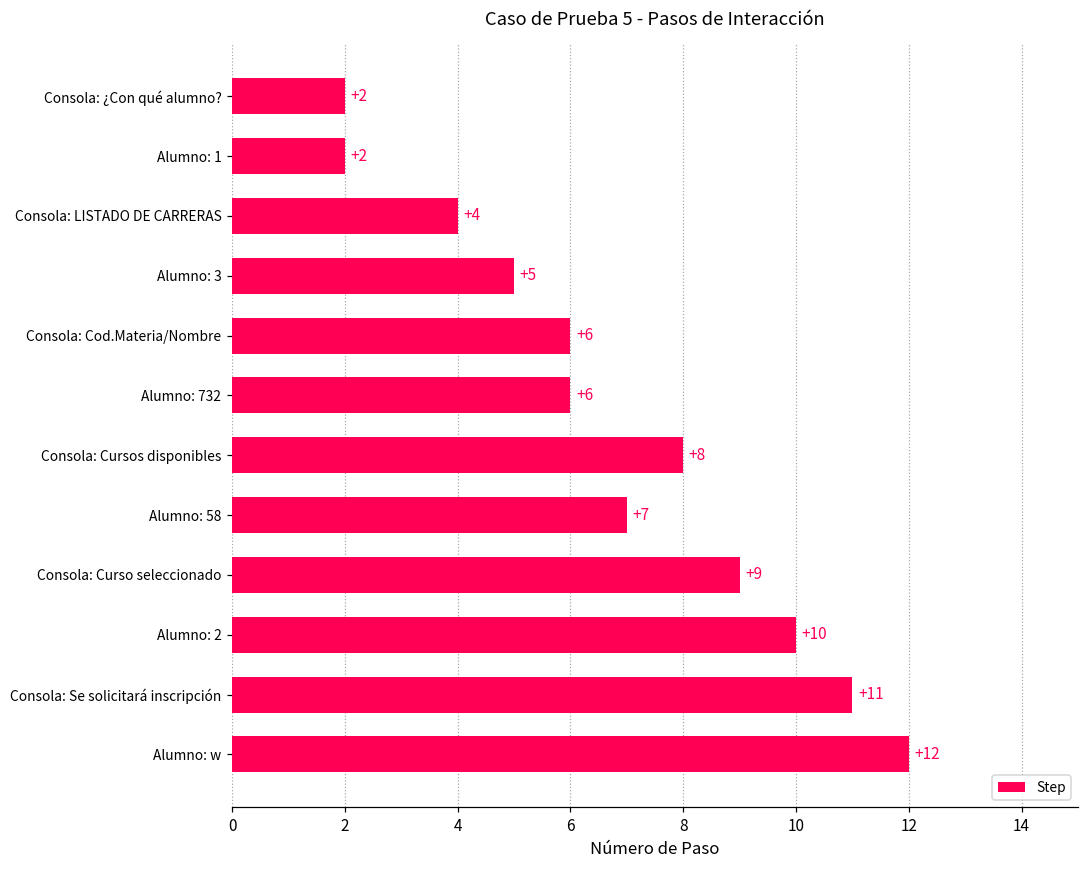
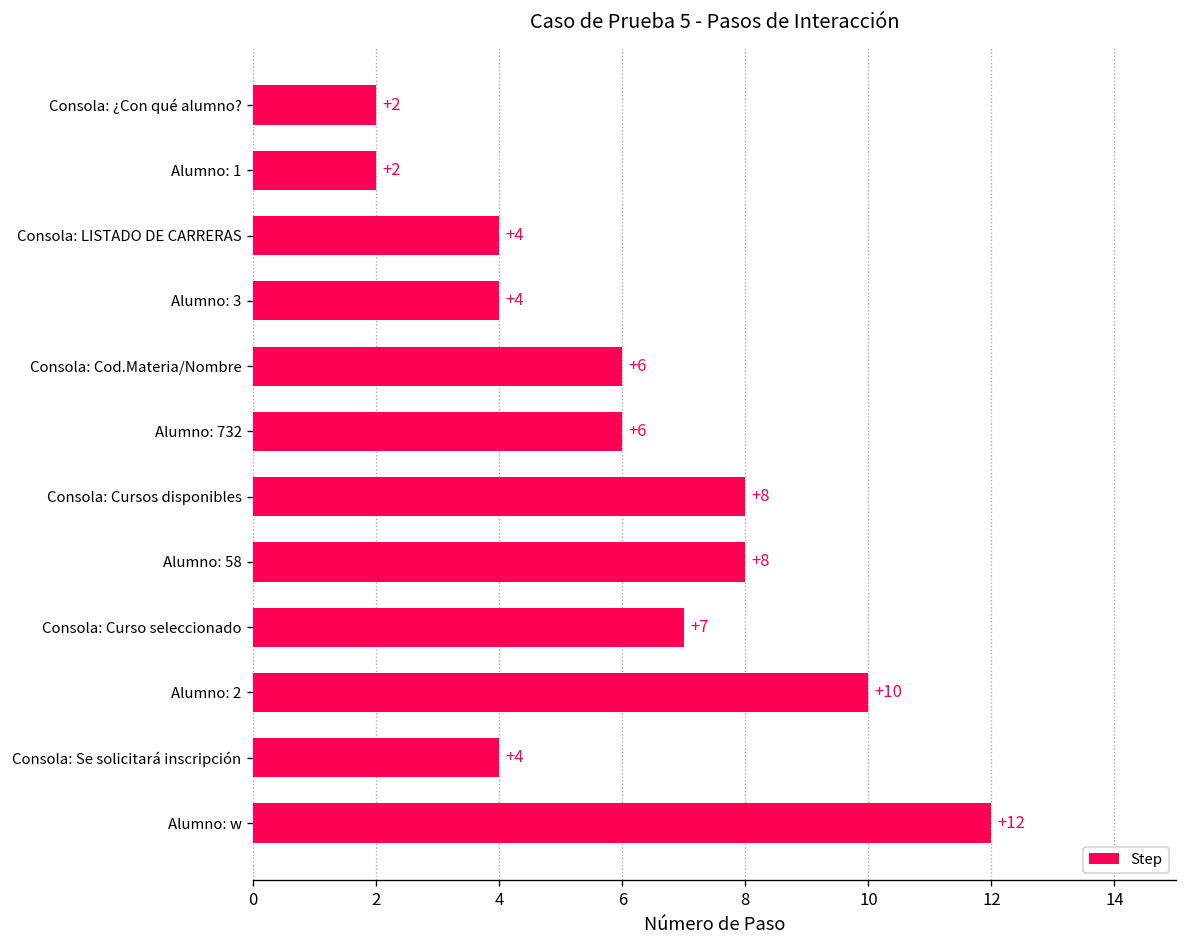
Alumno: 3: +5 -> +4
Alumno: 58: +7 -> +8
Consola: Curso seleccionado: +9 -> +7
Consola: Se solicitará inscripción: +11 -> +4
